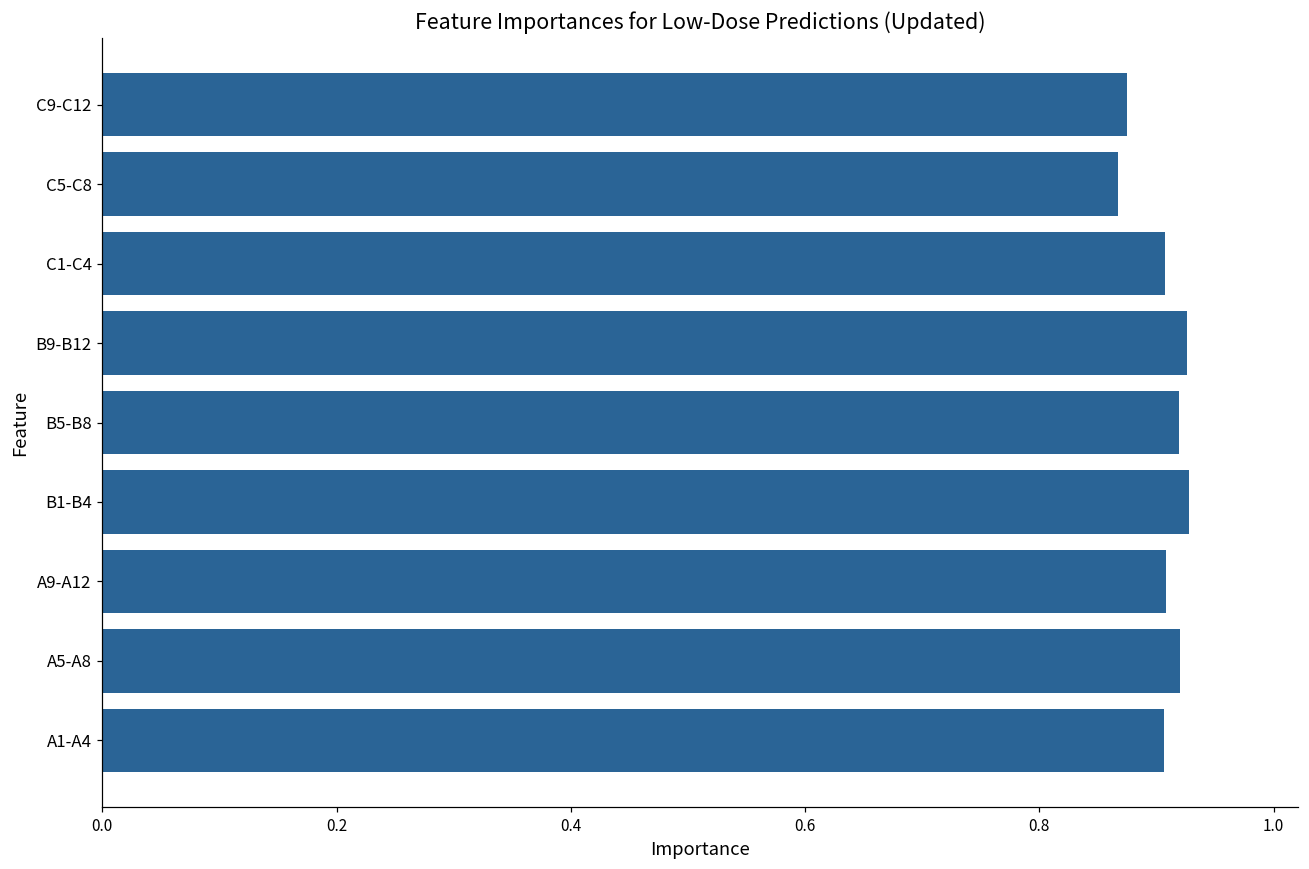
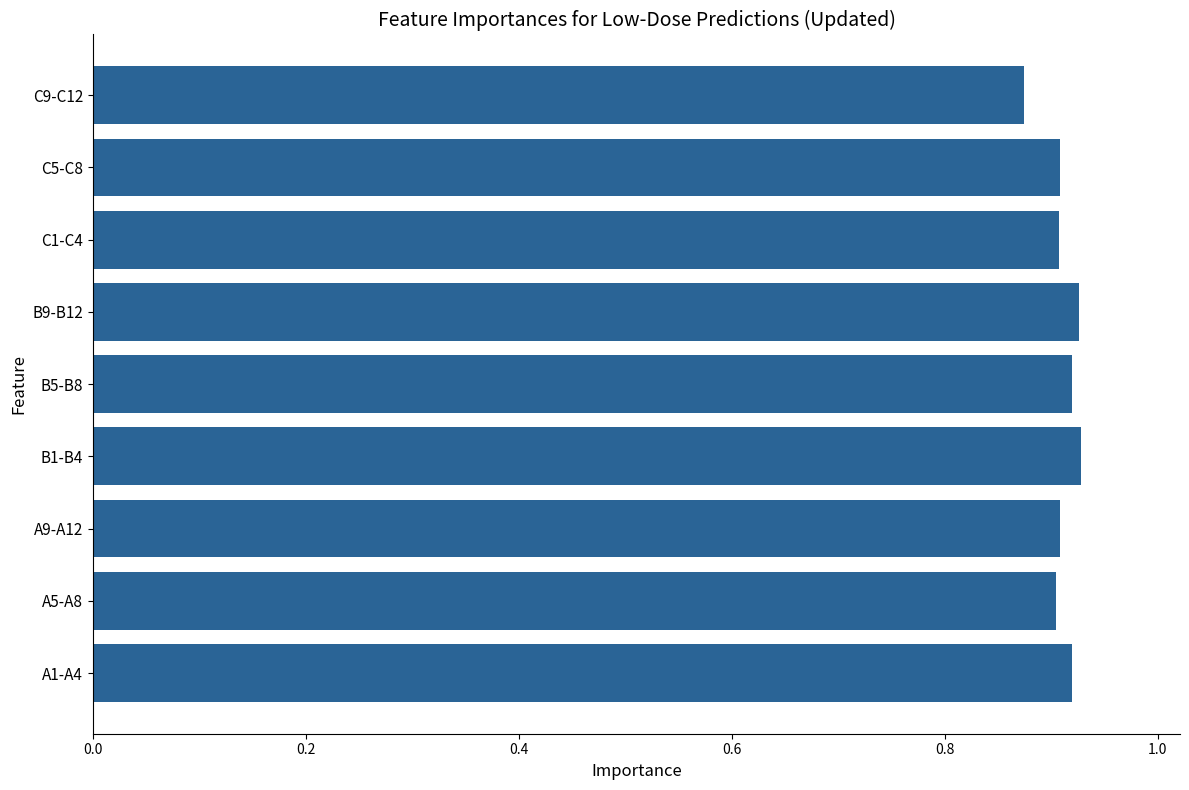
C5-C8: 0.867 -> 0.909
A5-A8: 0.920 -> 0.905
A1-A4: 0.906 -> 0.919
